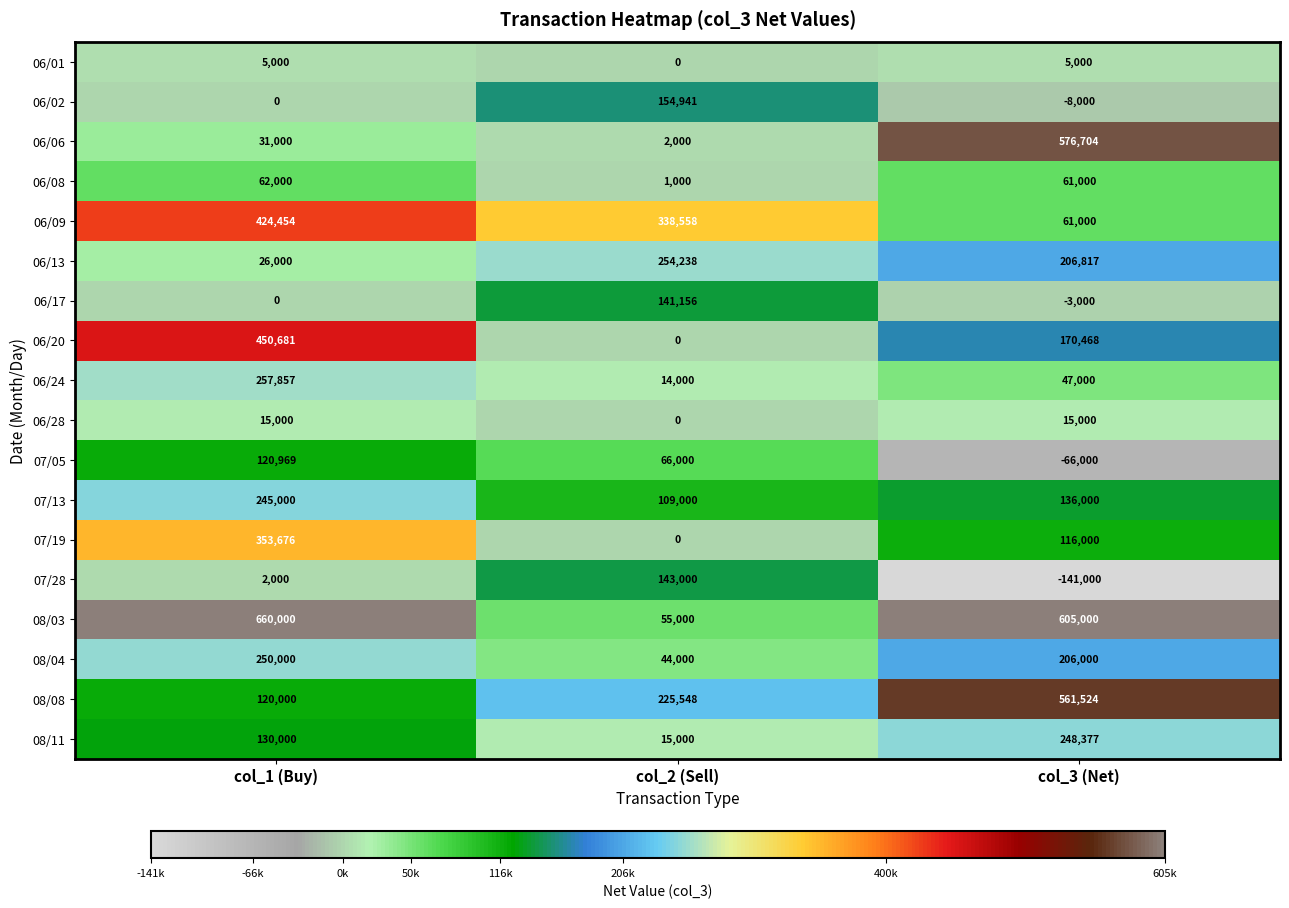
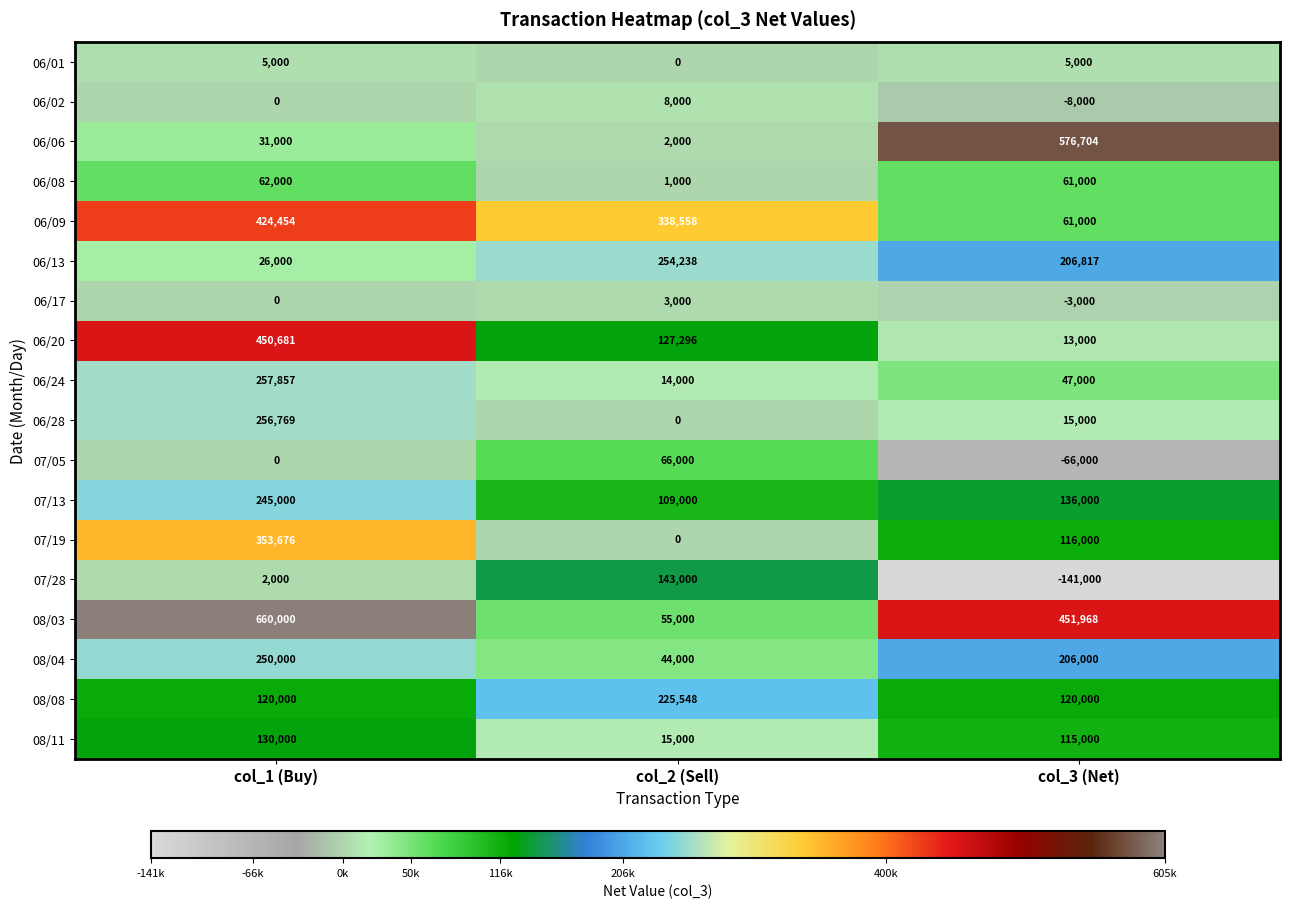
06/02, col_2 (Sell): 154,941 -> 8,000
06/17, col_2 (Sell): 141,156 -> 3,000
06/20, col_2 (Sell): 0 -> 127,296
06/20, col_3 (Net): 170,468 -> 13,000
06/28, col_1 (Buy): 15,000 -> 256,769
07/05, col_1 (Buy): 120,969 -> 0
08/03, col_3 (Net): 605,000 -> 451,968
08/08, col_3 (Net): 561,524 -> 120,000
08/11, col_3 (Net): 248,377 -> 115,000
